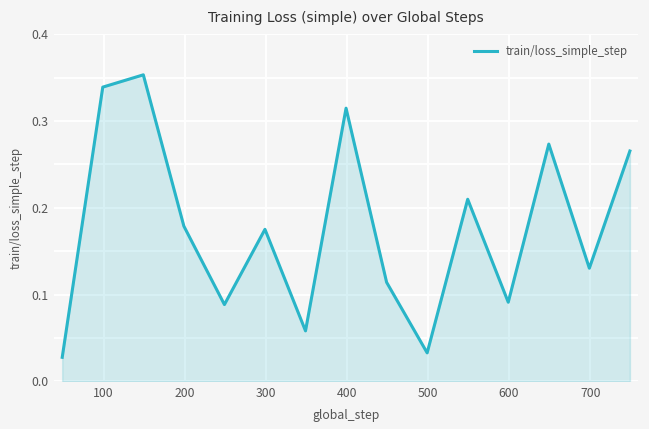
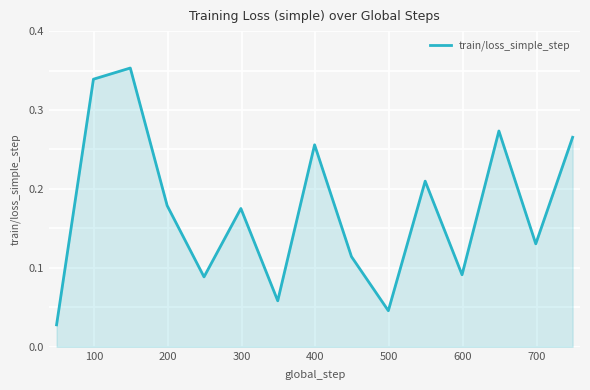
400: 0.31 -> 0.26
500: 0.03 -> 0.05
